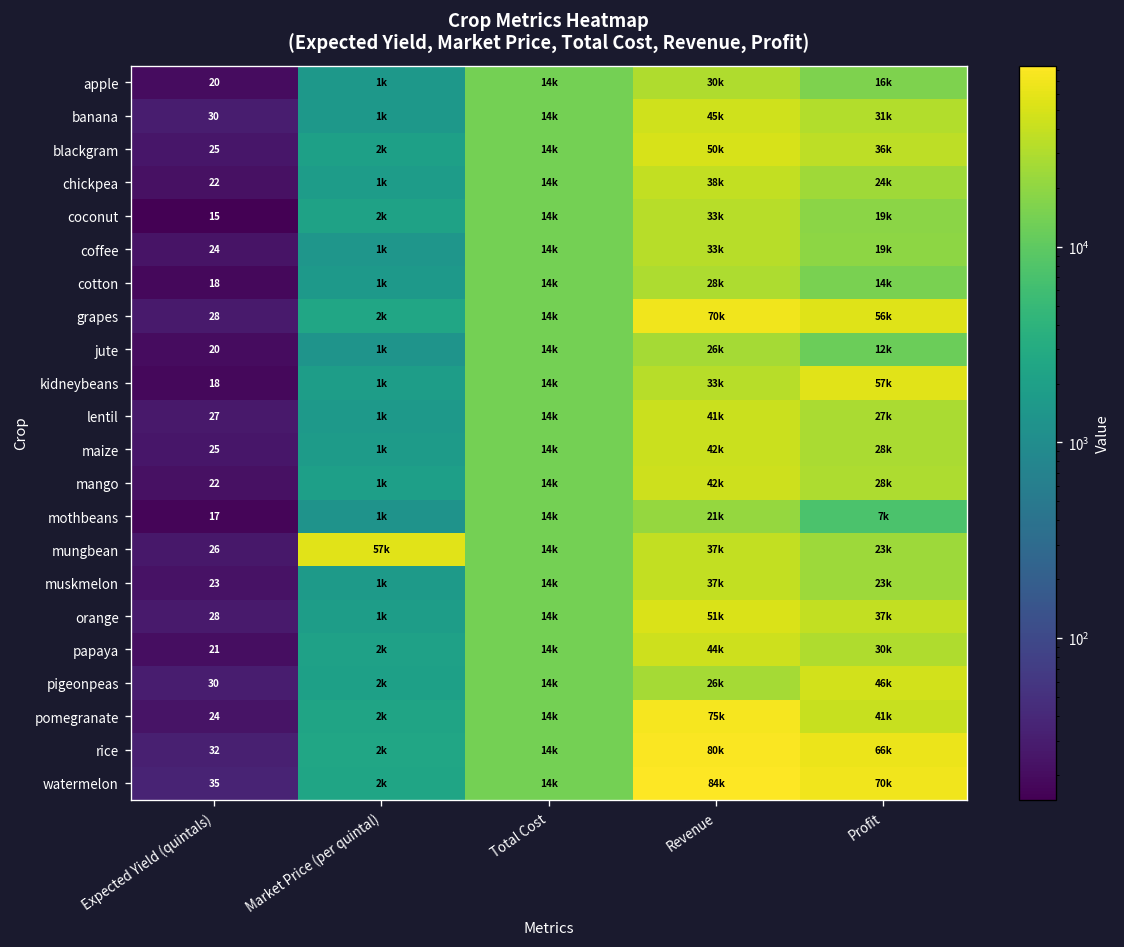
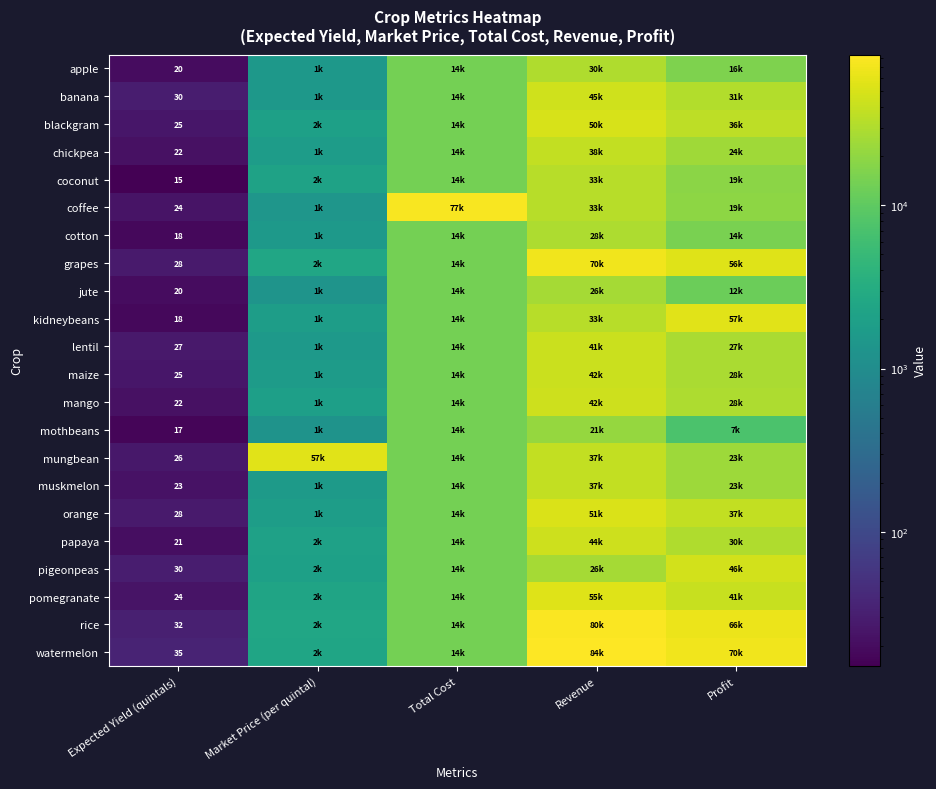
coffee, Total Cost: 14k -> 77k
pomegranate, Revenue: 75k -> 55k
